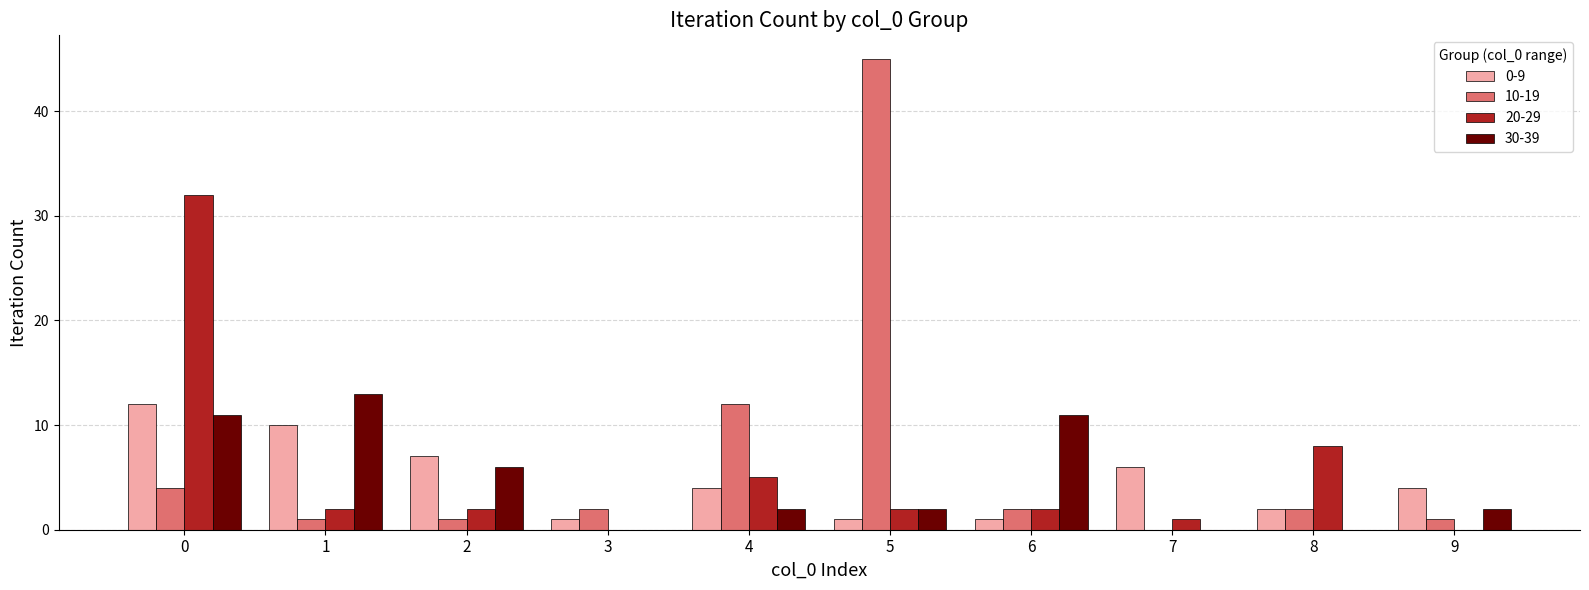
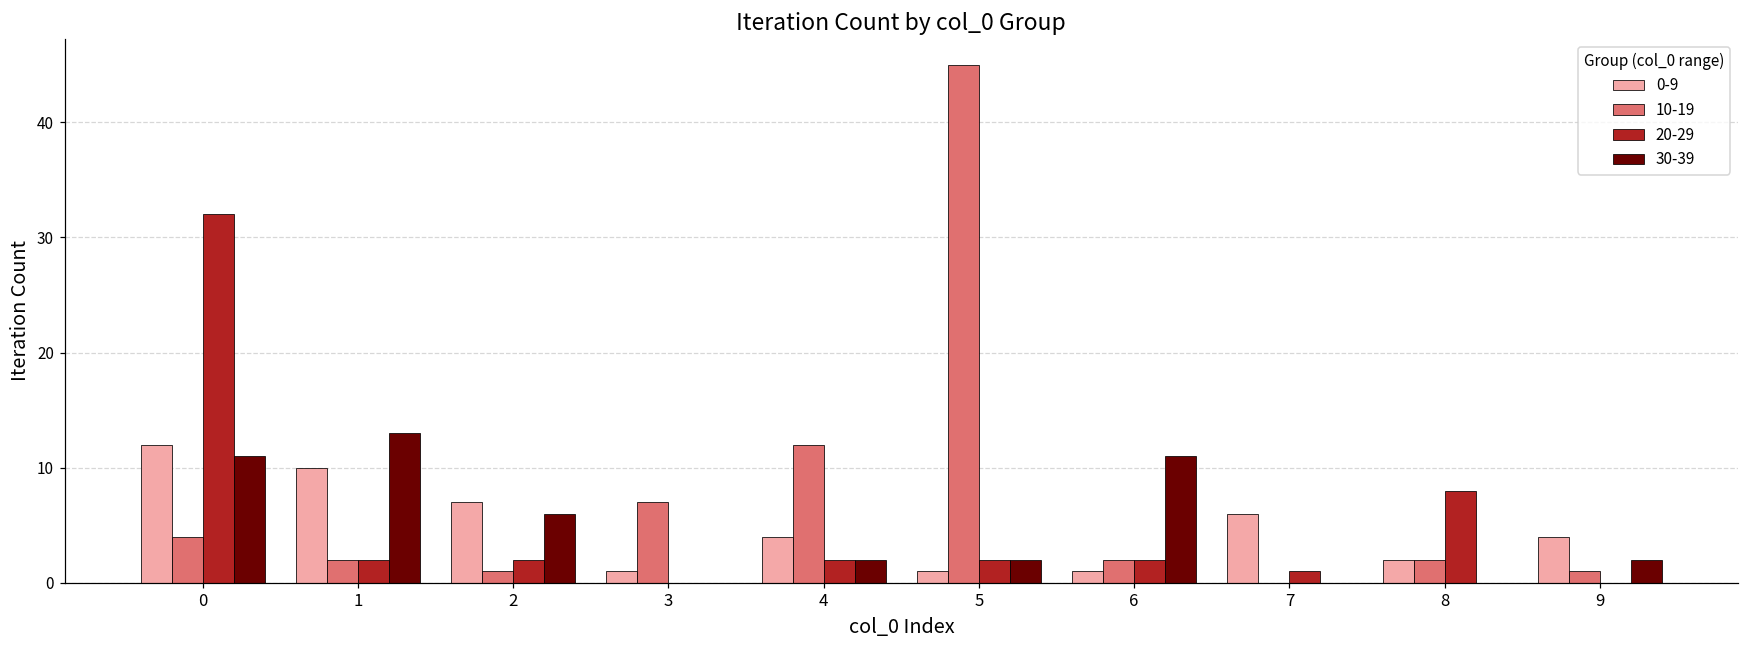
10-19, 1: 1 -> 2
10-19, 3: 2 -> 7
20-29, 4: 5 -> 2
